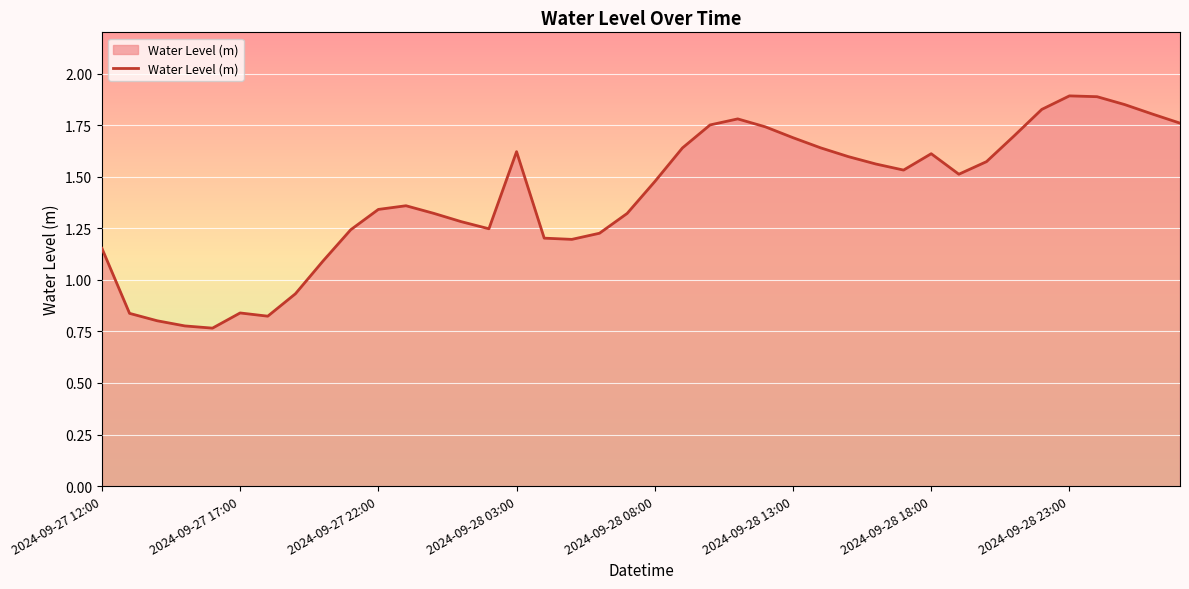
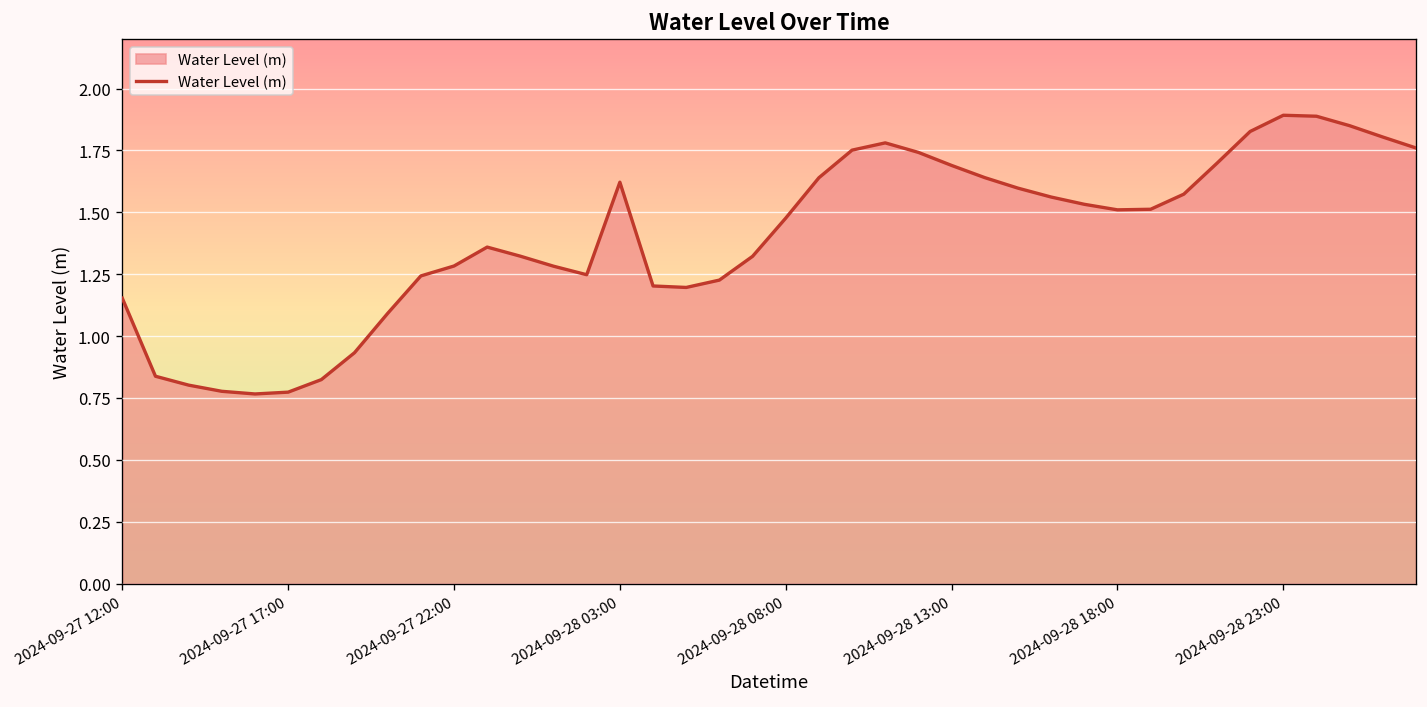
2024-09-27 17:00: 0.84 -> 0.77
2024-09-27 22:00: 1.34 -> 1.28
2024-09-28 18:00: 1.61 -> 1.51
